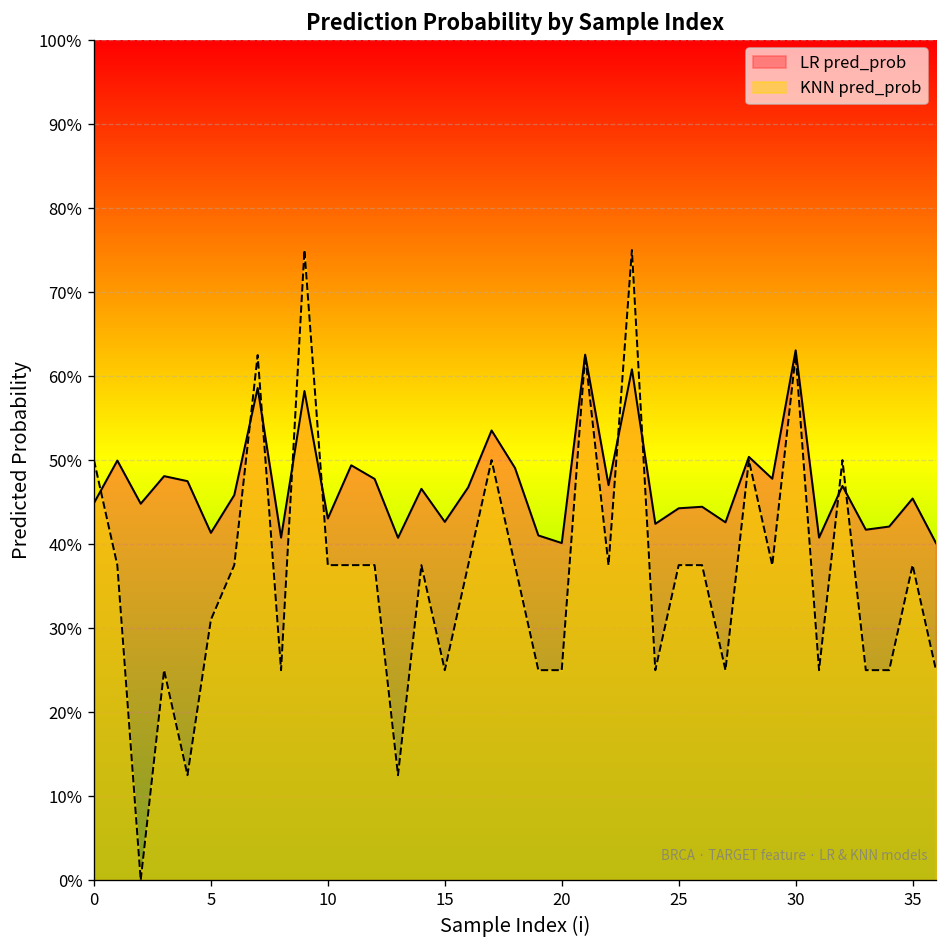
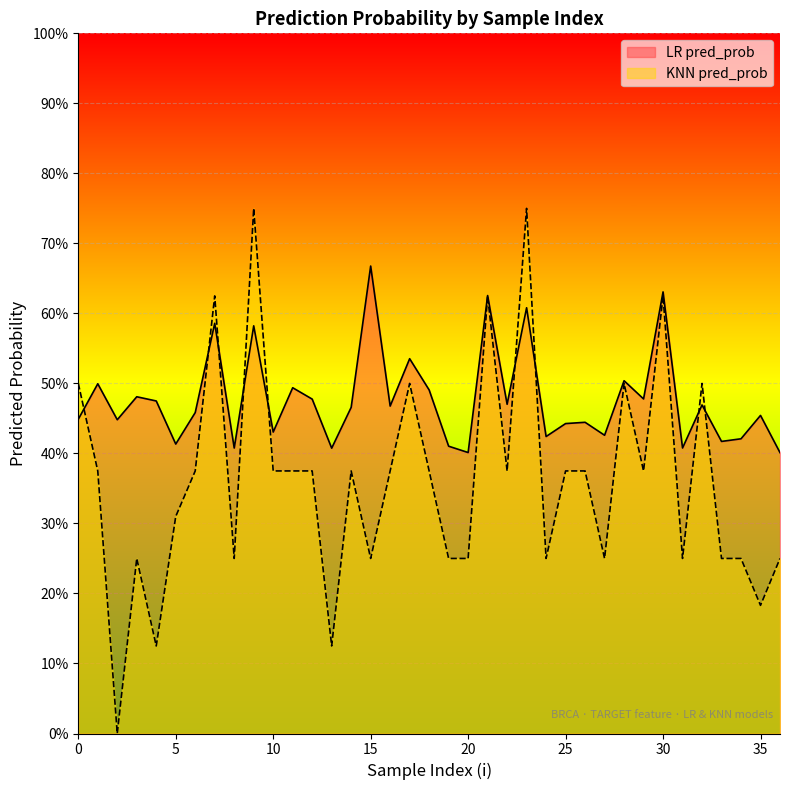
LR pred_prob, 15: 43% -> 67%
KNN pred_prob, 35: 38% -> 18%
